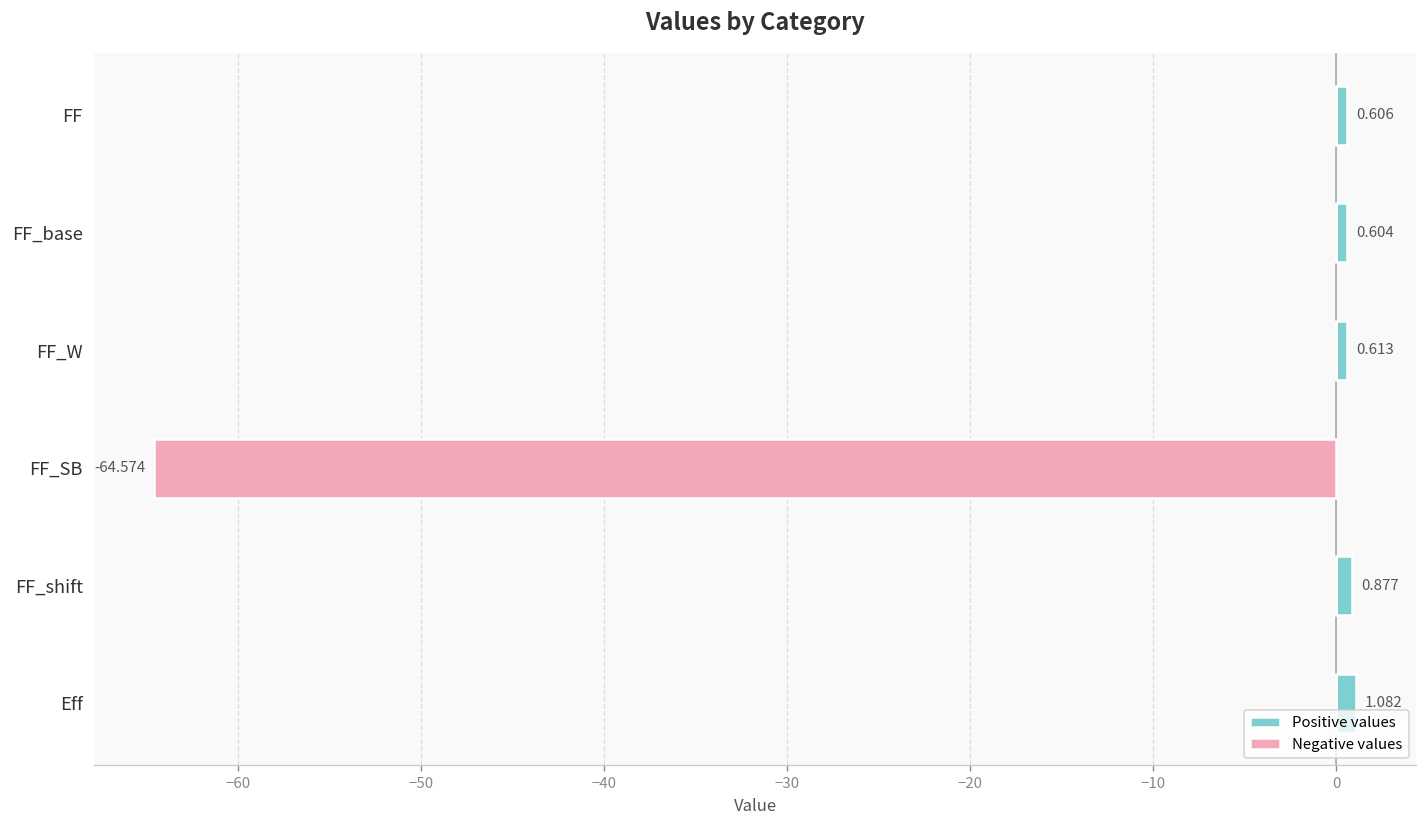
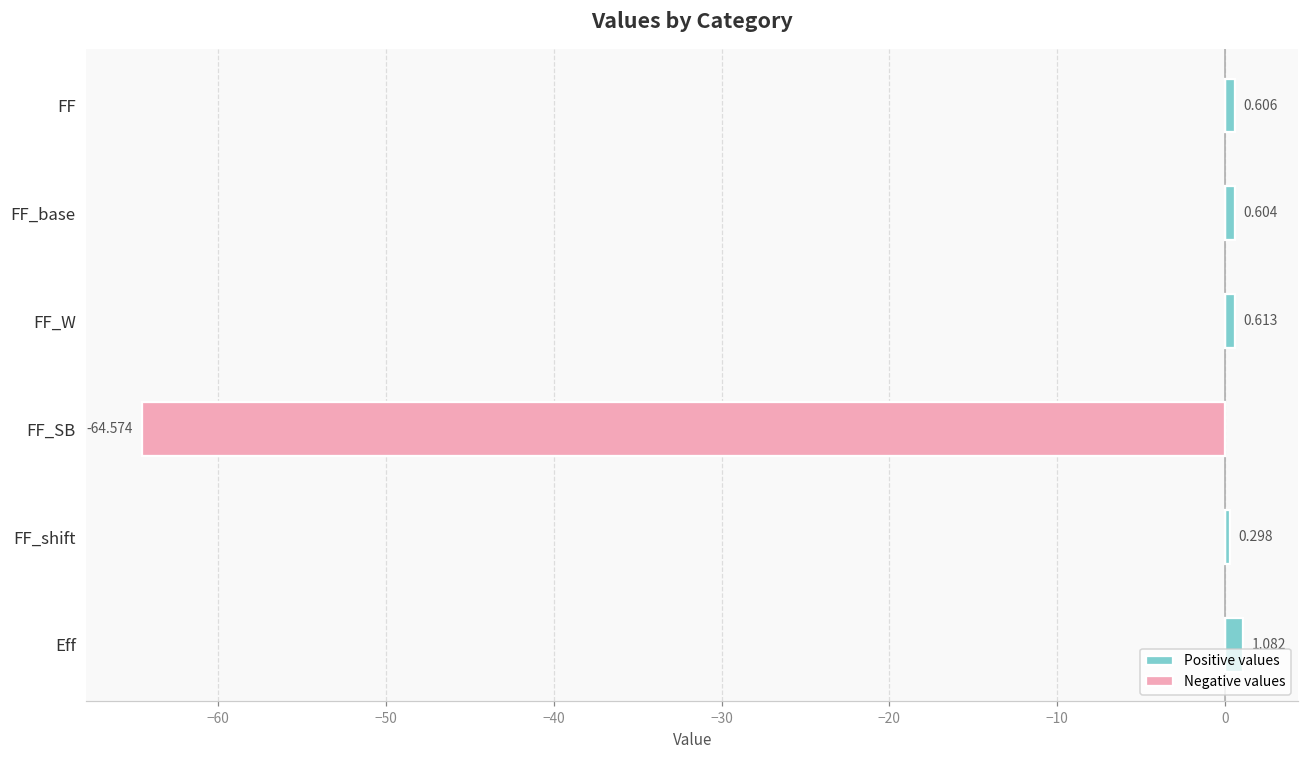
Positive values, FF_shift: 0.877 -> 0.298
